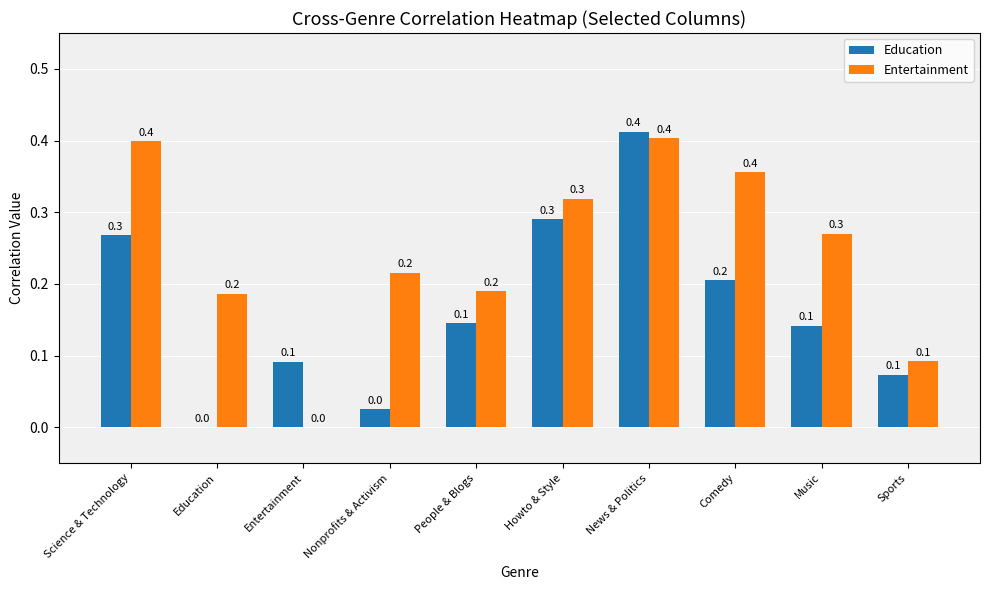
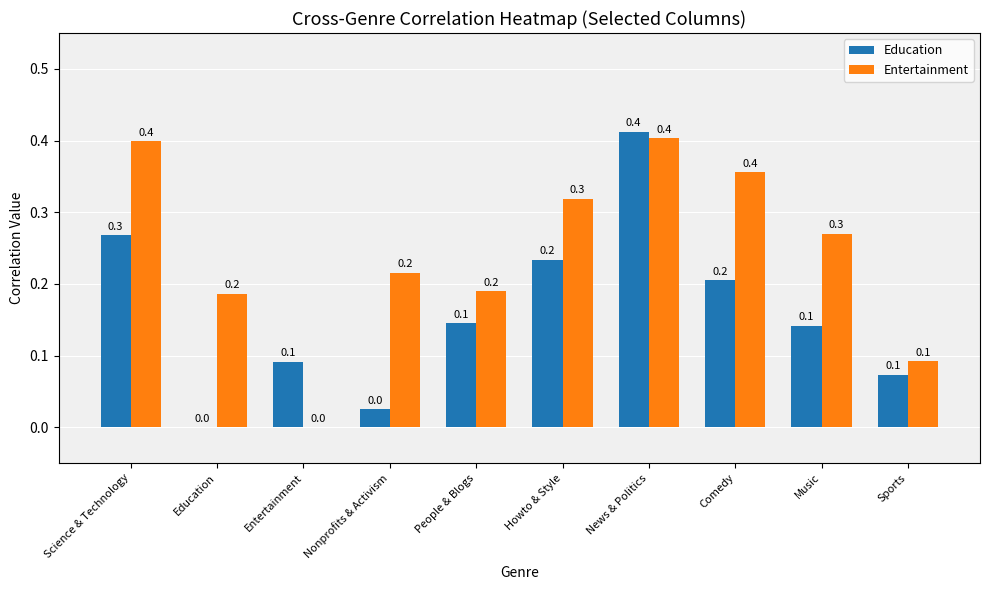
Education, Howto & Style: 0.3 -> 0.2
